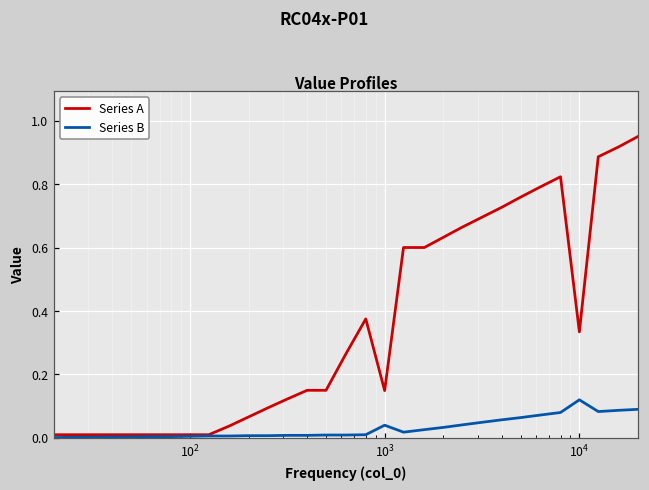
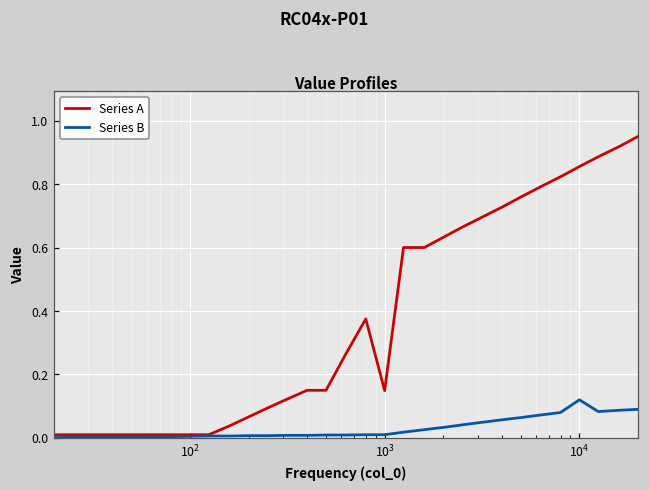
Series B, 10^3: 0.04 -> 0.01
Series A, 10^4: 0.33 -> 0.86
